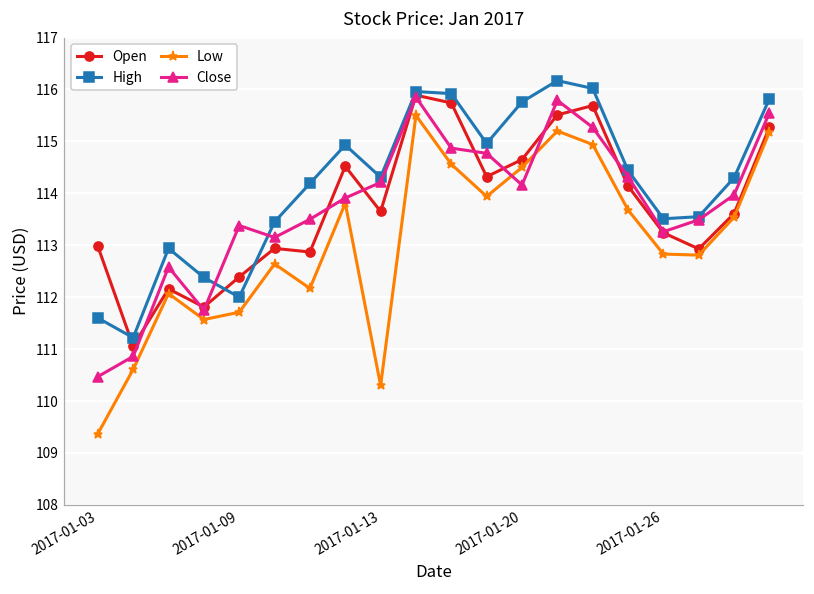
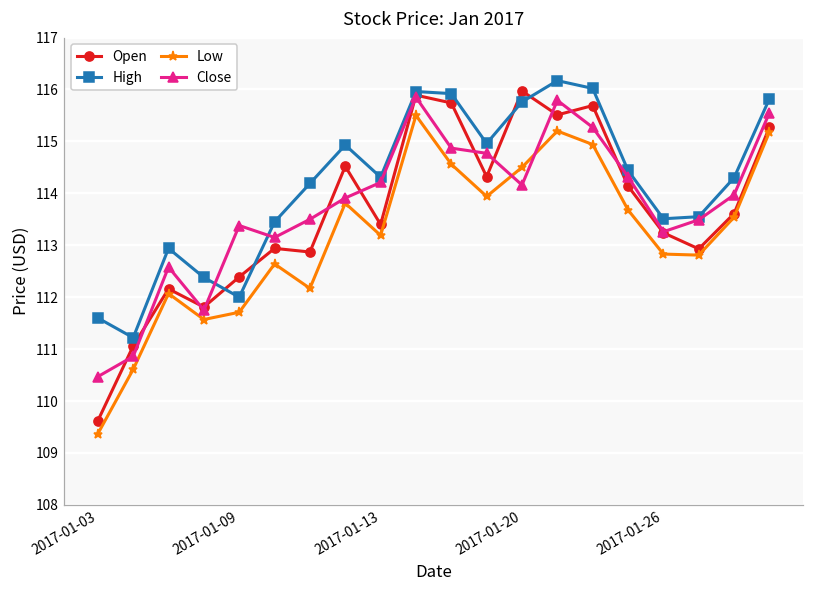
Open, 2017-01-03: 113.0 -> 109.6
Open, 2017-01-13: 113.7 -> 113.4
Low, 2017-01-13: 110.3 -> 113.2
Open, 2017-01-20: 114.7 -> 116.0
